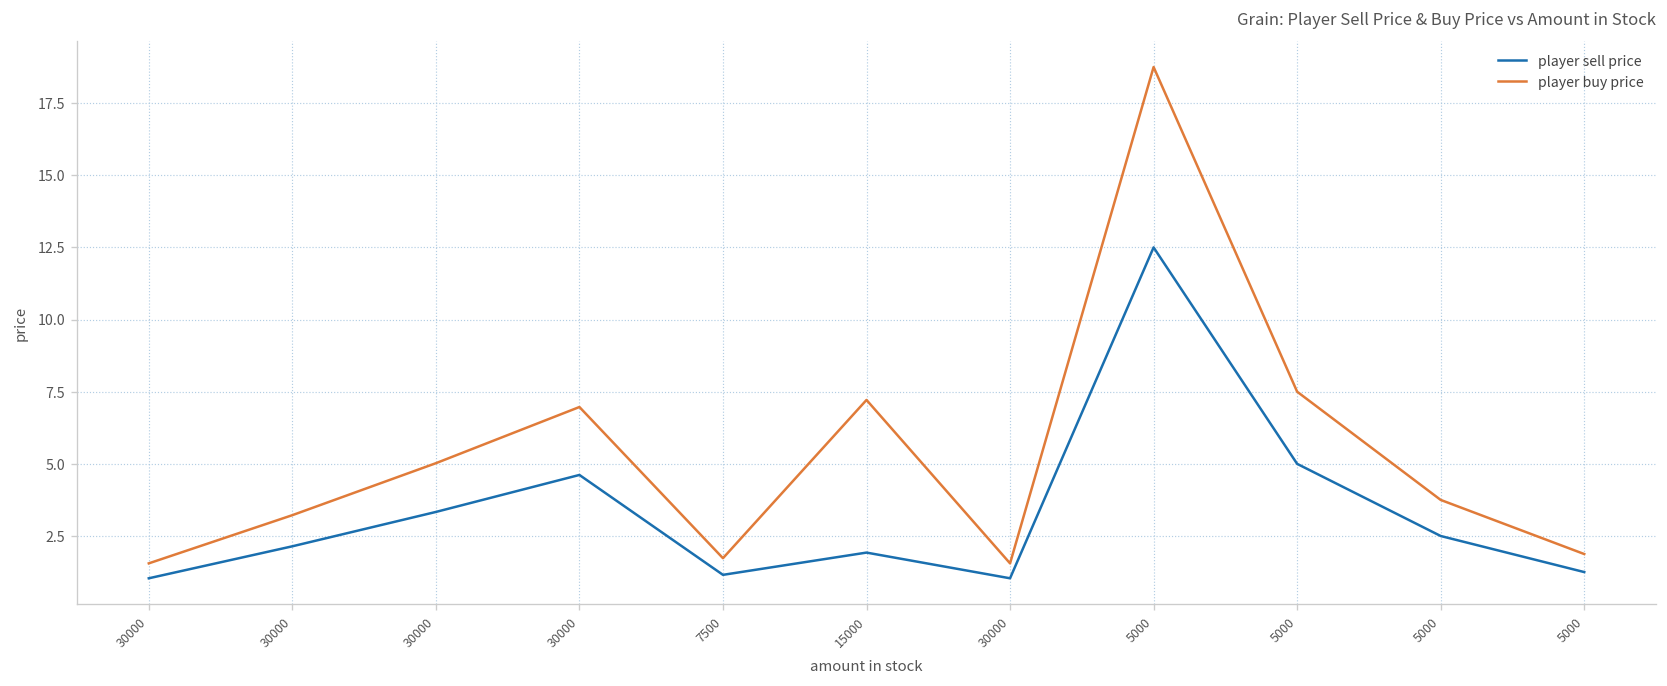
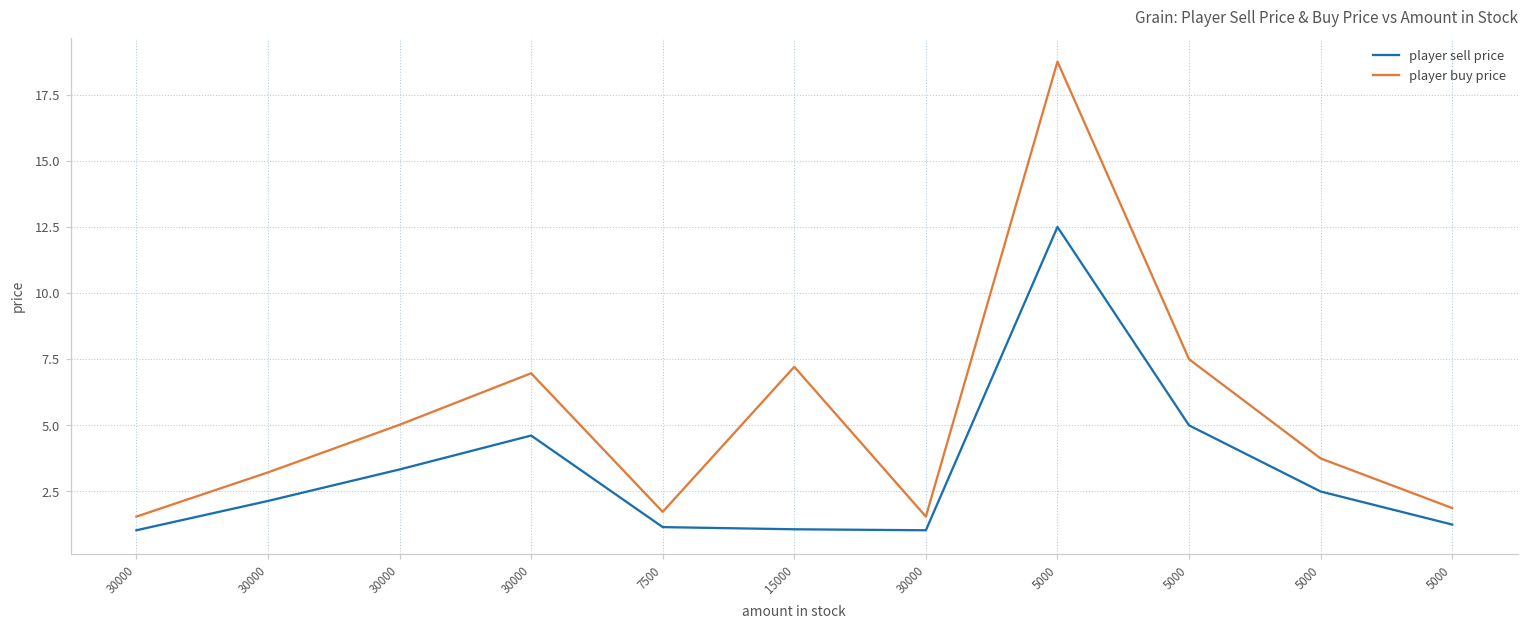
player sell price, 15000: 1.9 -> 1.1
